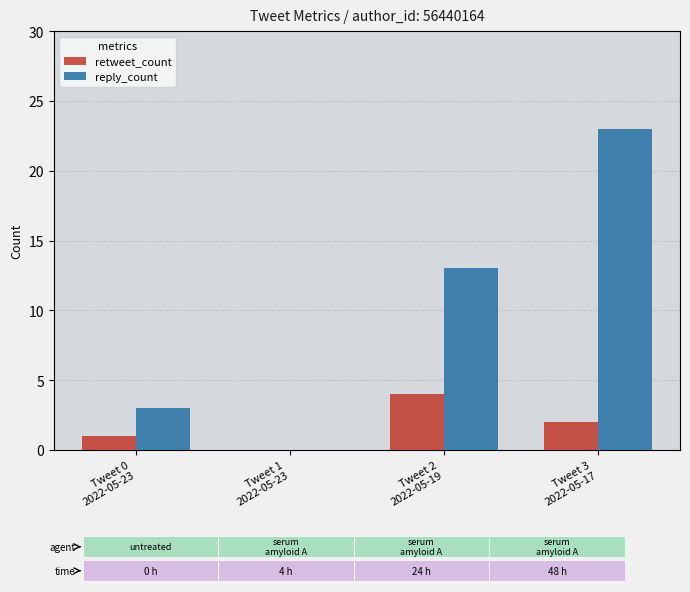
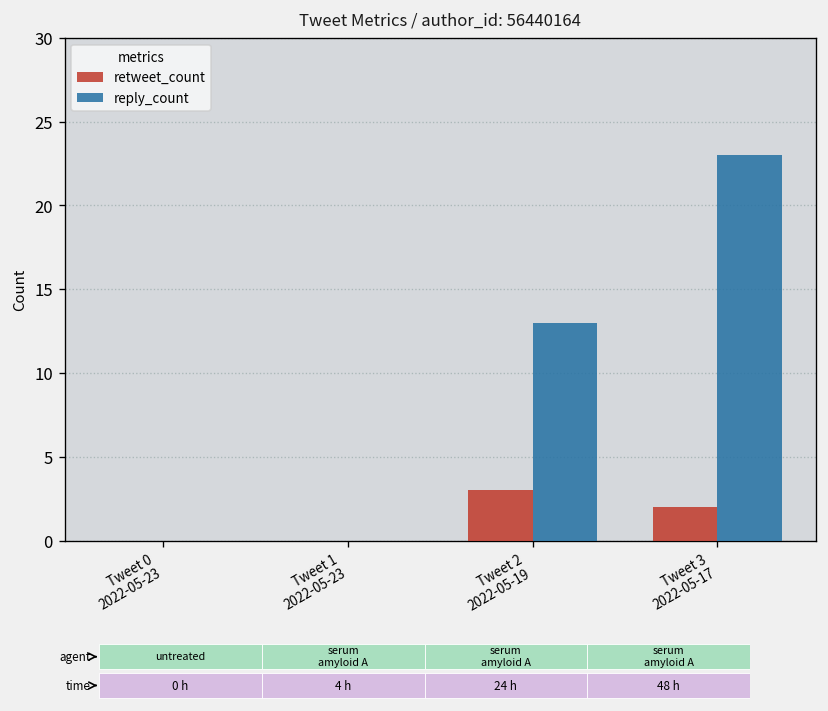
retweet_count, Tweet 0 2022-05-23: 1 -> 0
reply_count, Tweet 0 2022-05-23: 3 -> 0
retweet_count, Tweet 2 2022-05-19: 4 -> 3
